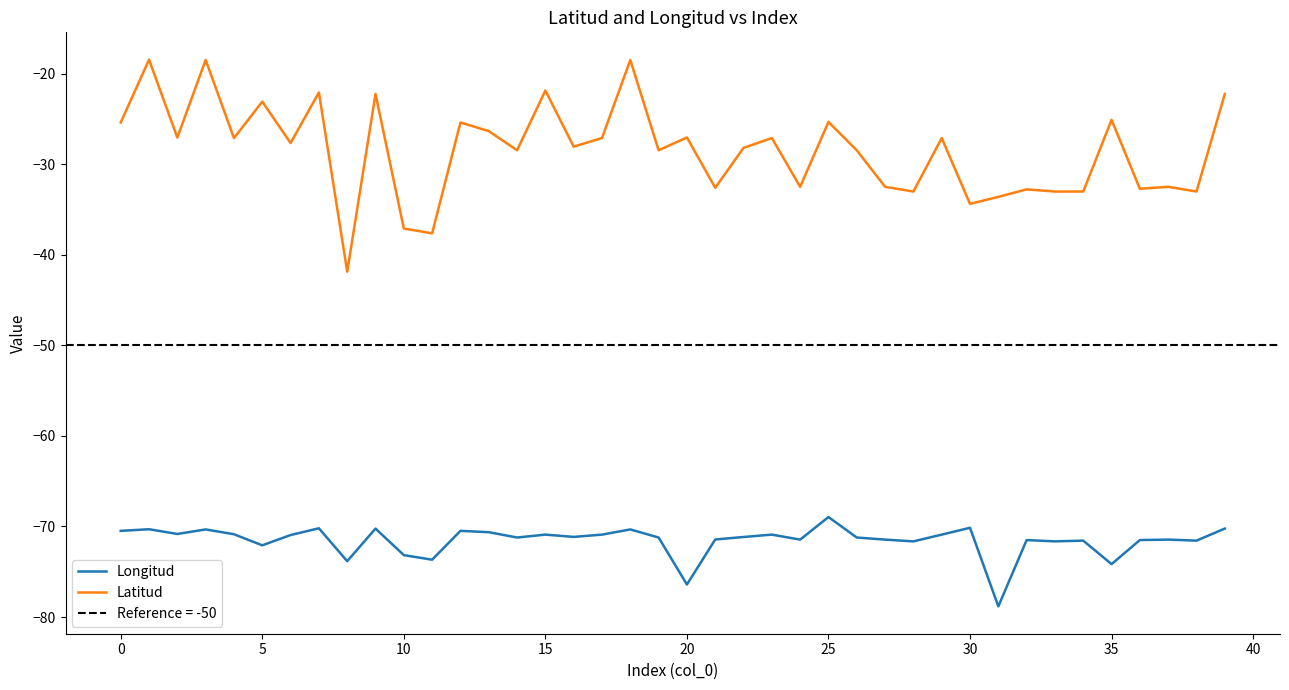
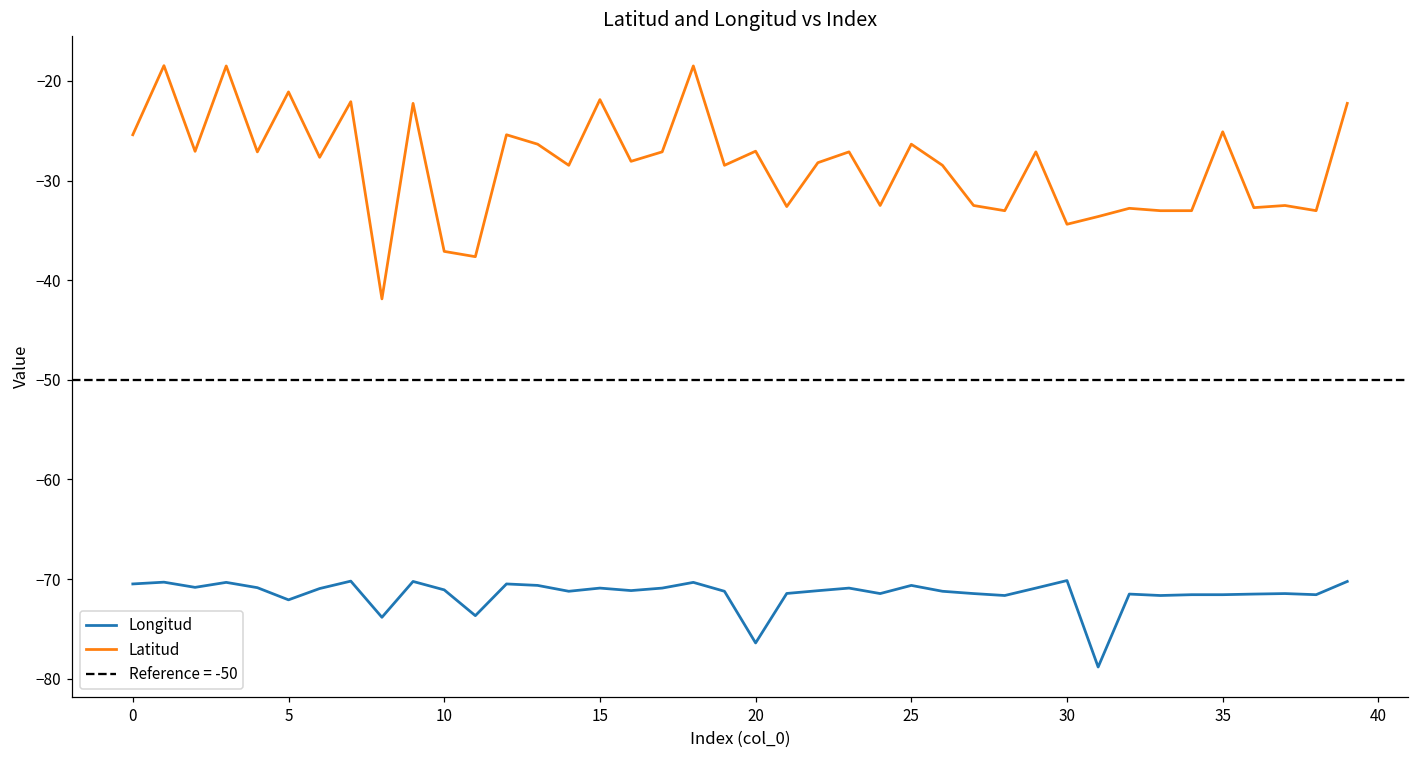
Latitud, 5: -23 -> -21
Longitud, 10: -73 -> -71
Longitud, 25: -69 -> -71
Latitud, 25: -25 -> -26
Longitud, 35: -74 -> -72
